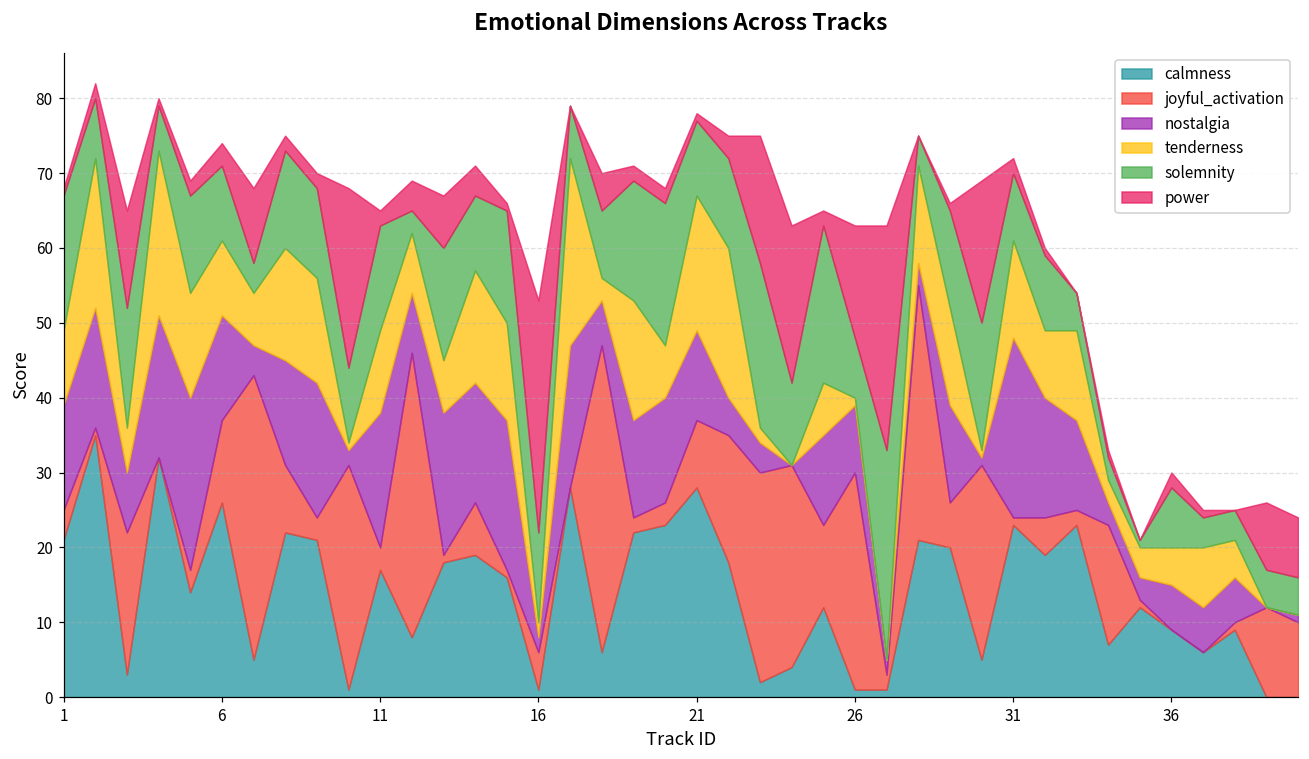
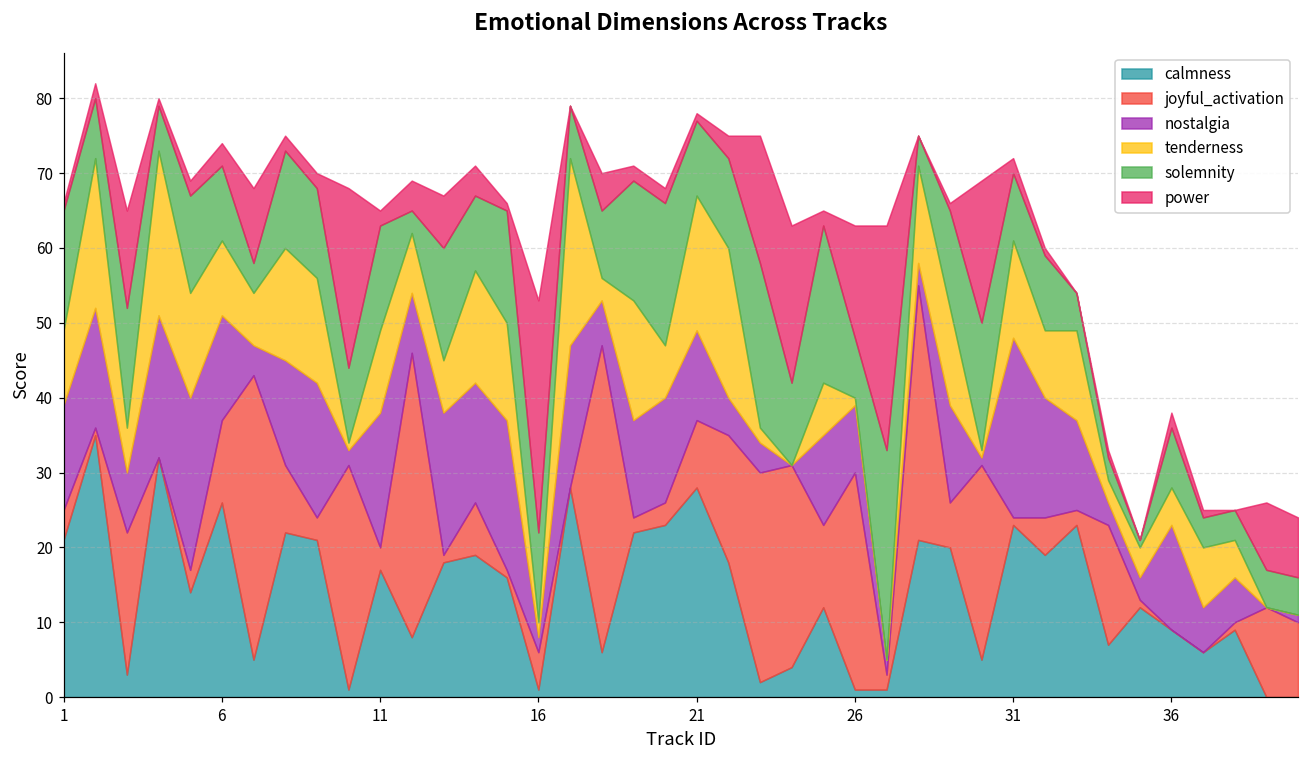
solemnity, 1: 18 -> 16
nostalgia, 36: 6 -> 14
